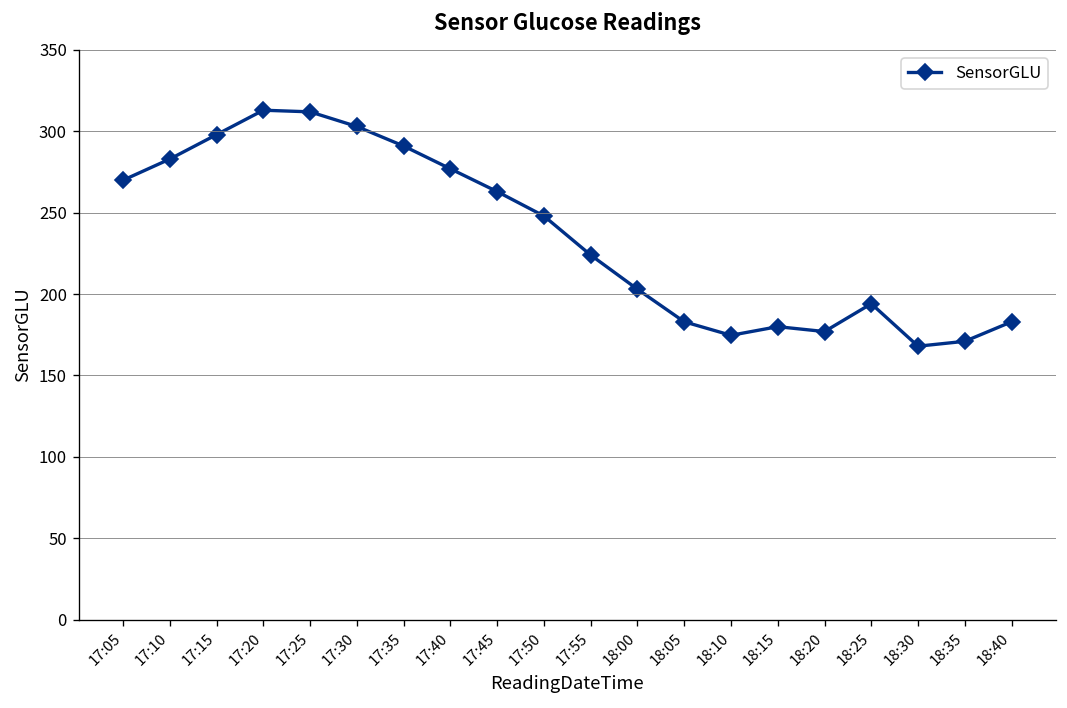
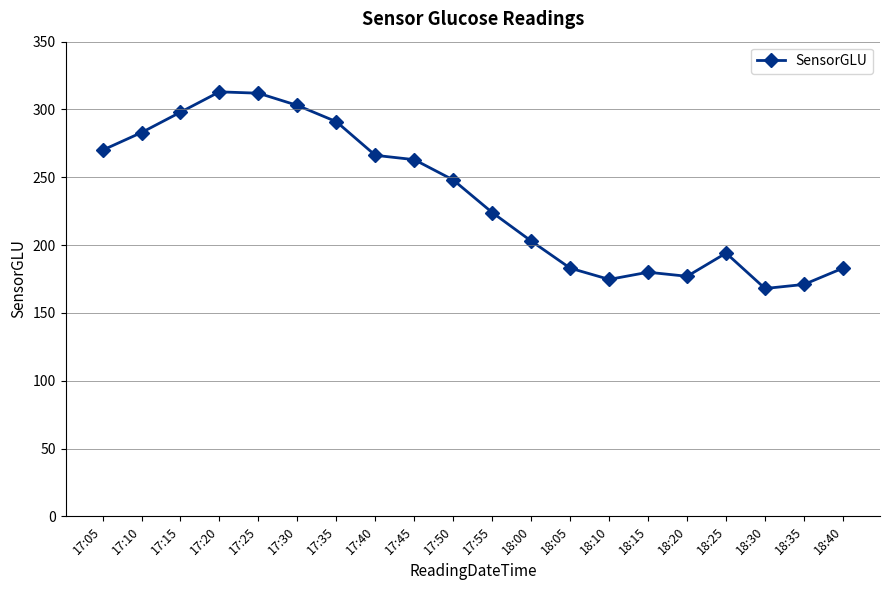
17:40: 277 -> 266
